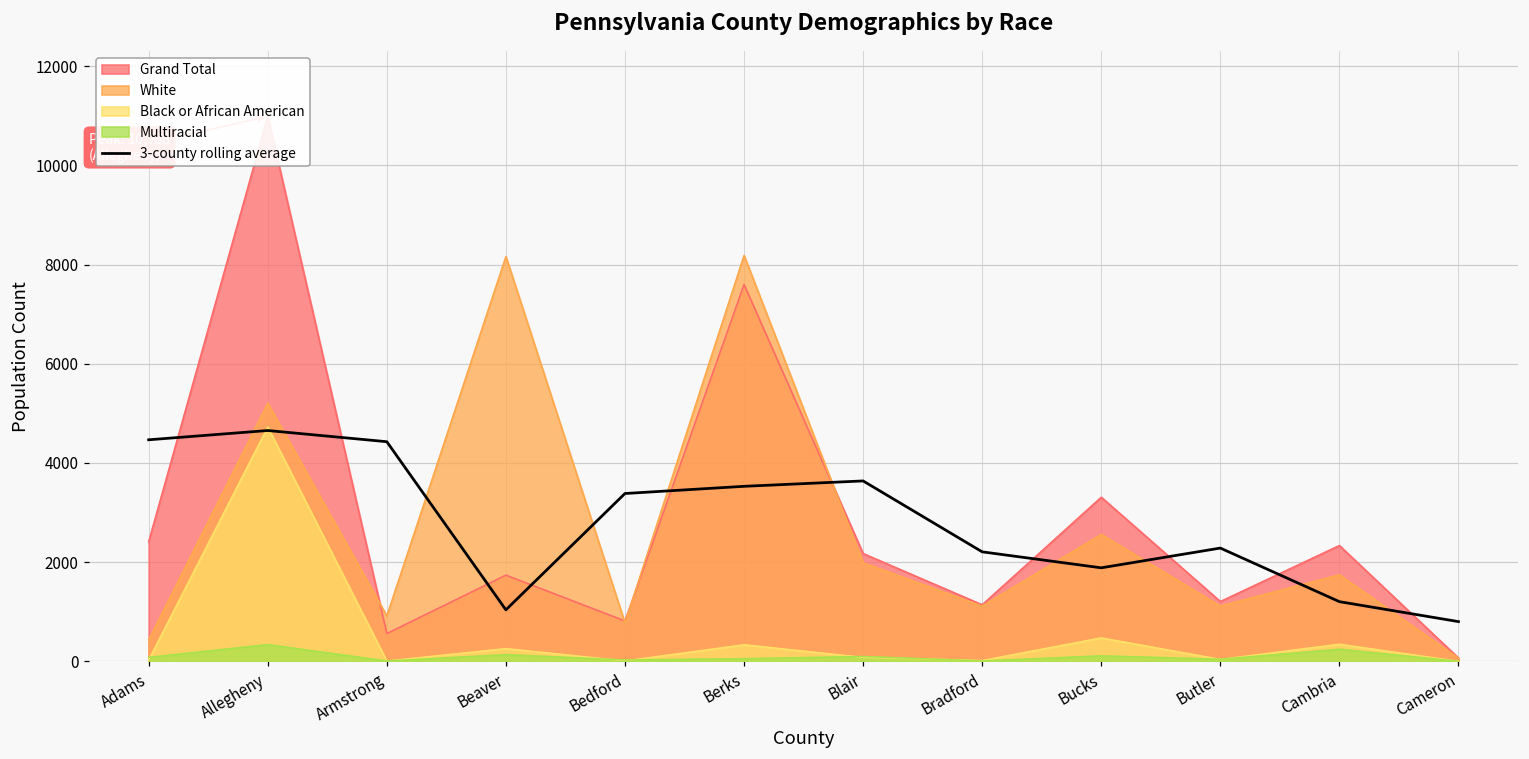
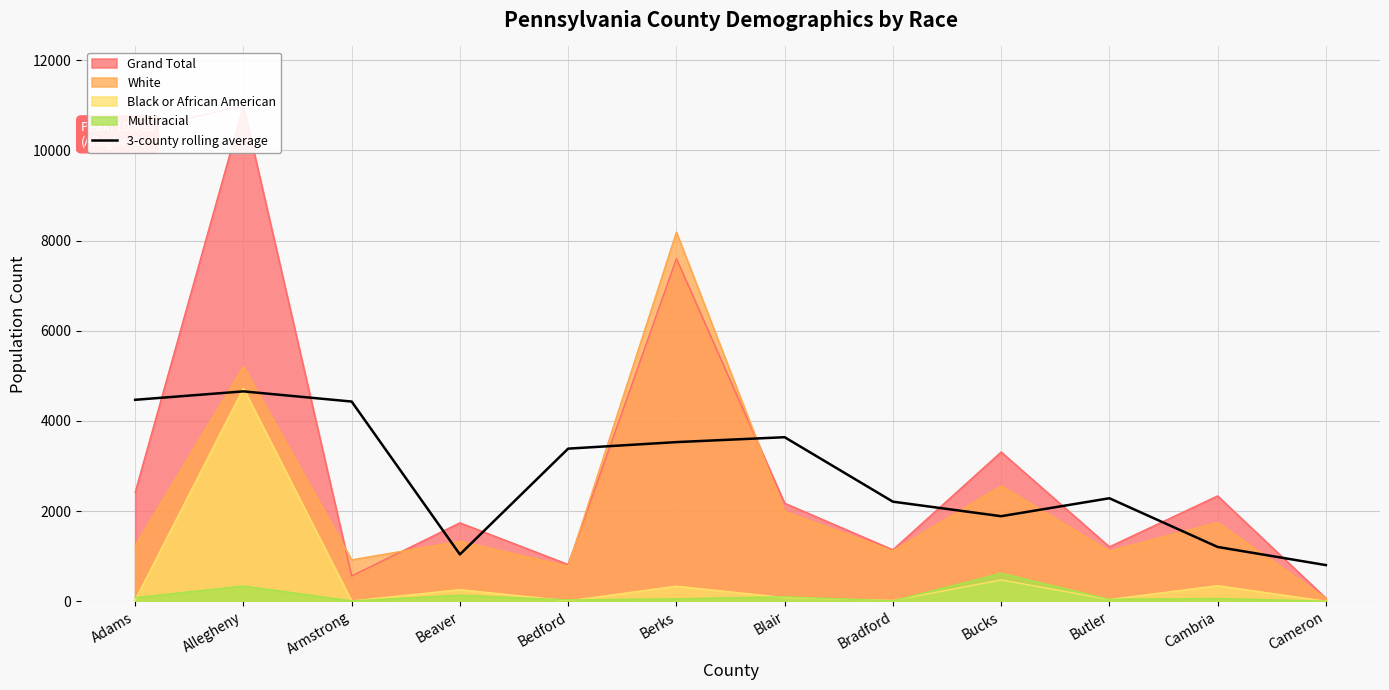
White, Adams: 400 -> 1200
White, Beaver: 8200 -> 1300
Multiracial, Bucks: 100 -> 600
Multiracial, Cambria: 200 -> 100
